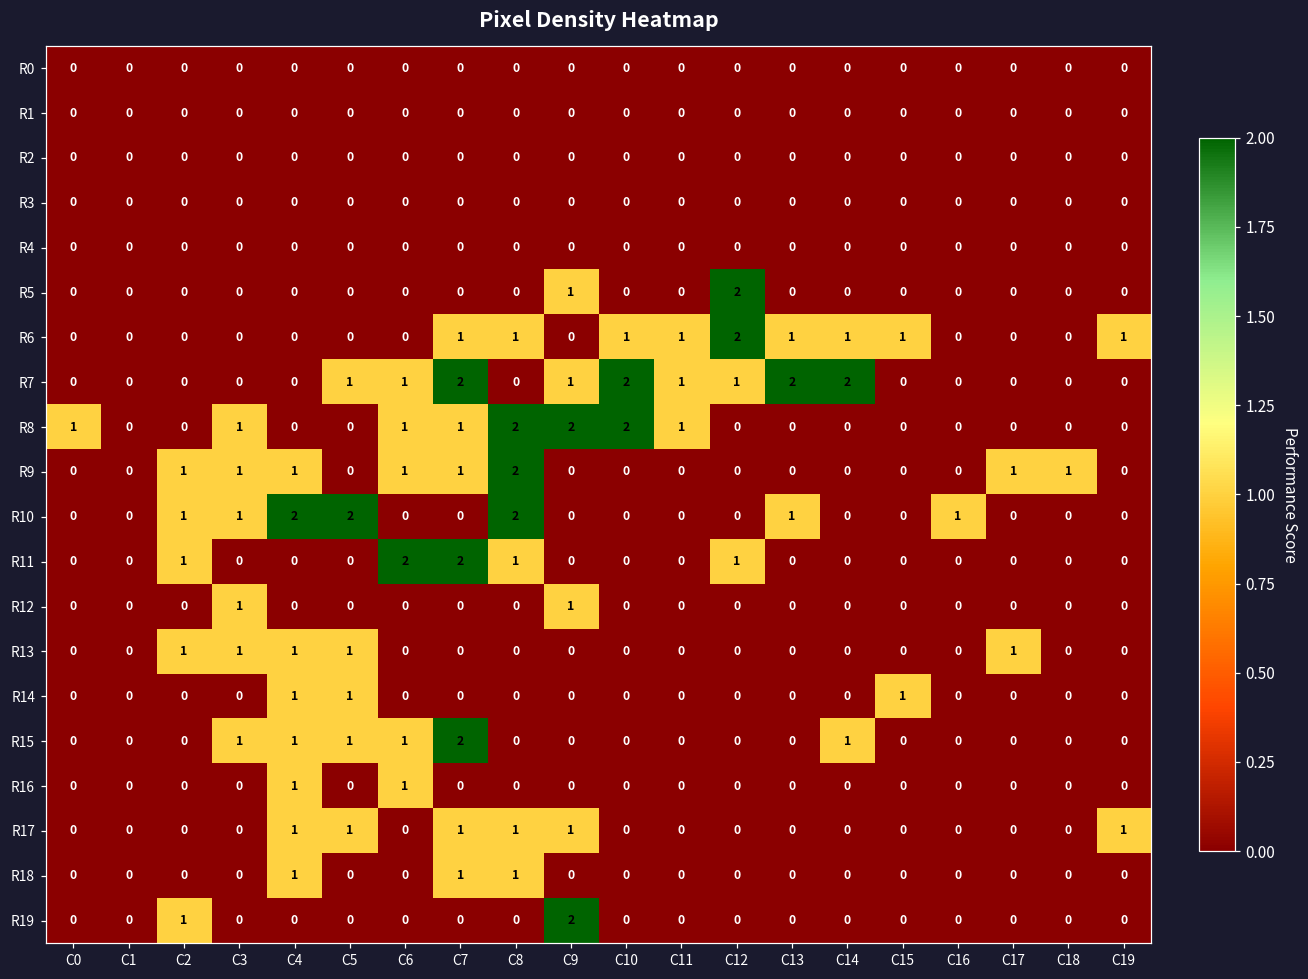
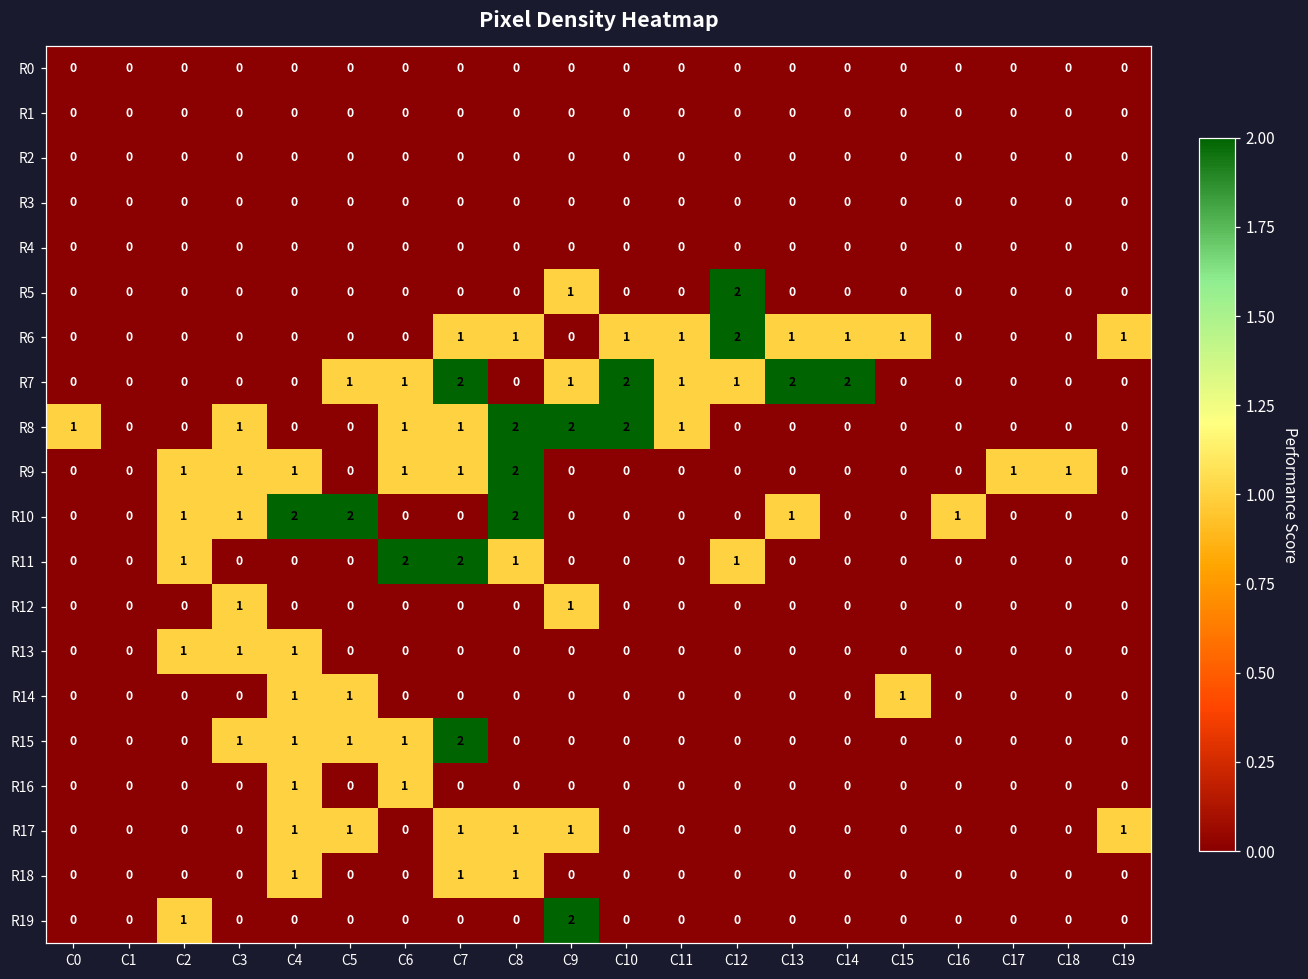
R13, C5: 1 -> 0
R13, C17: 1 -> 0
R15, C14: 1 -> 0
